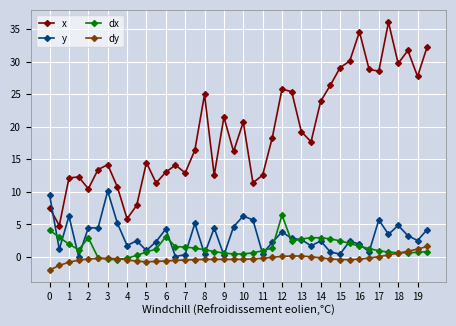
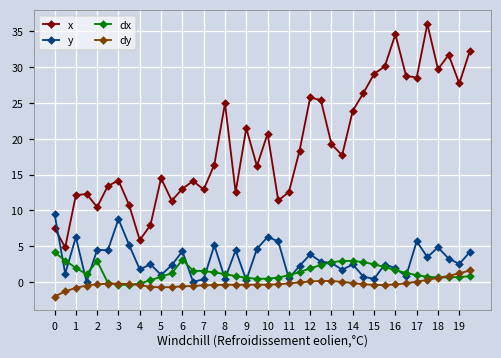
y, 3: 10 -> 9
dx, 12: 6 -> 2
